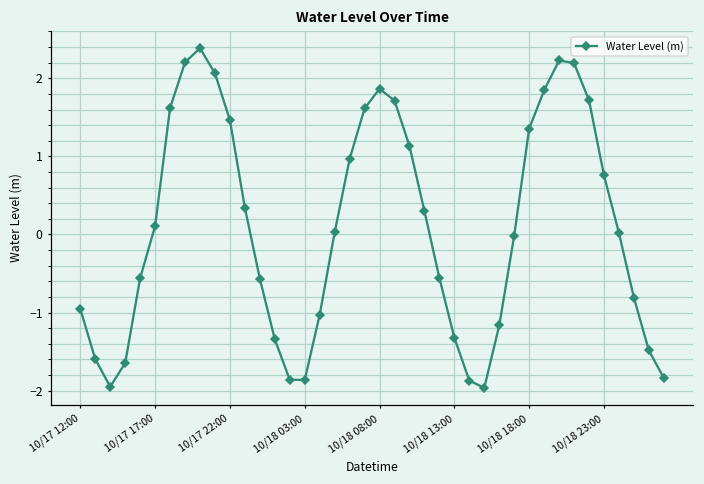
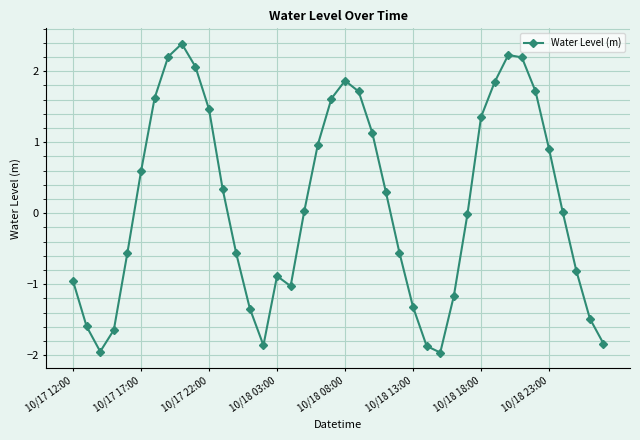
10/17 17:00: 0.1 -> 0.6
10/18 03:00: -1.9 -> -0.9
10/18 23:00: 0.8 -> 0.9
